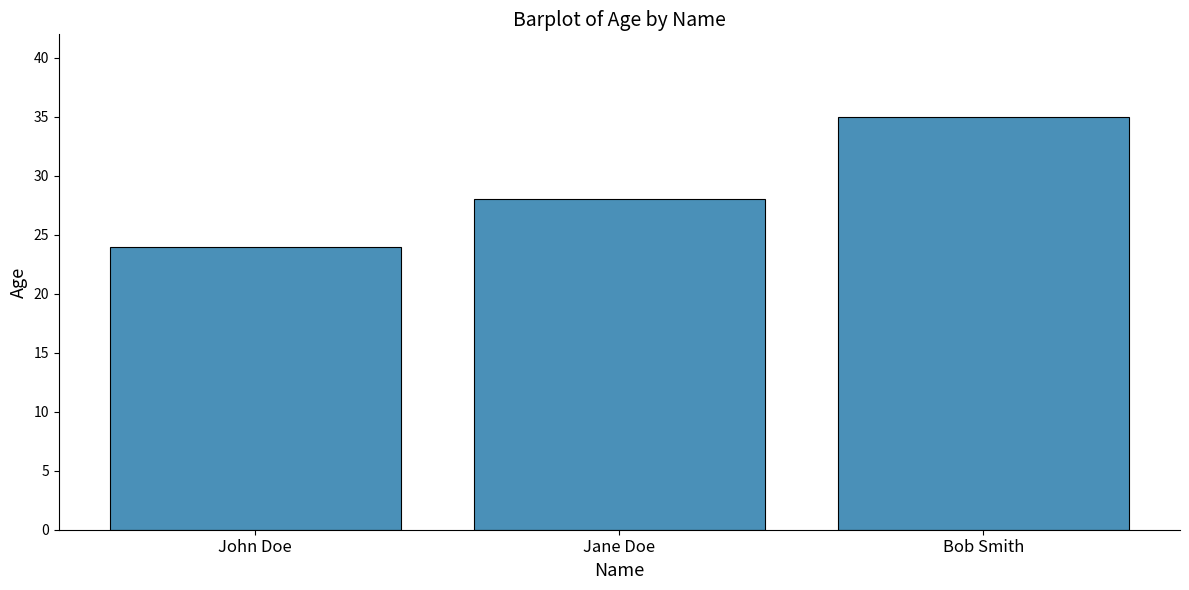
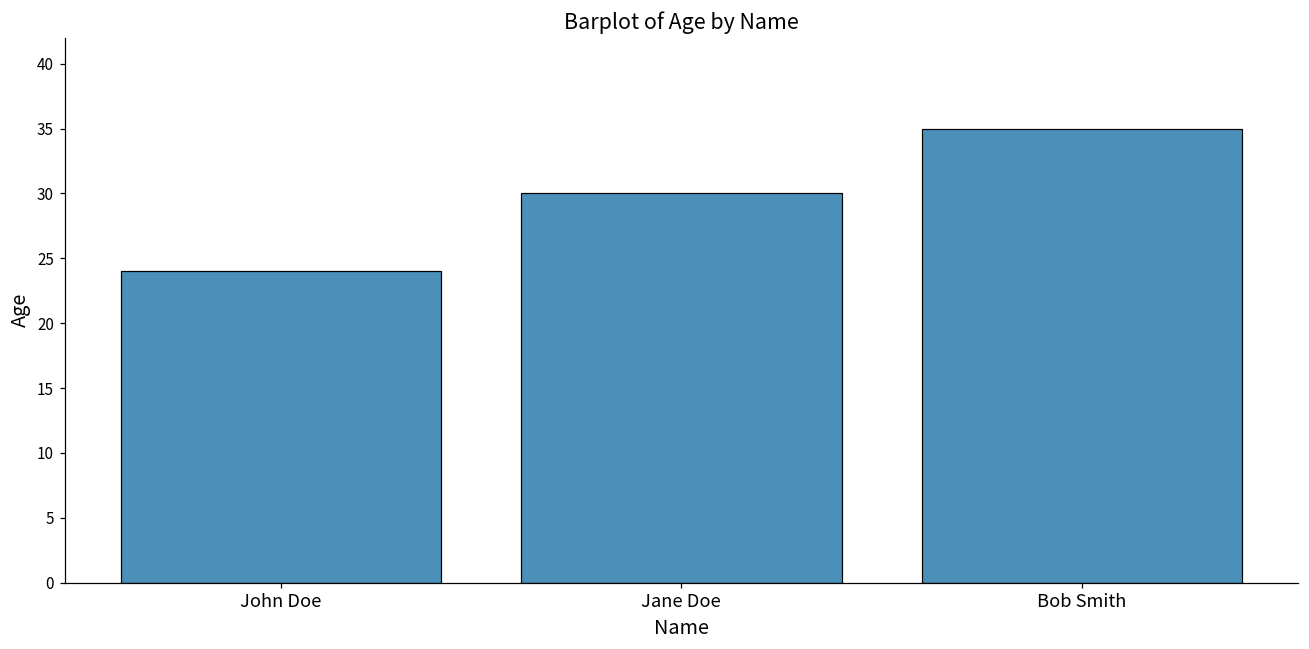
Jane Doe: 28 -> 30
